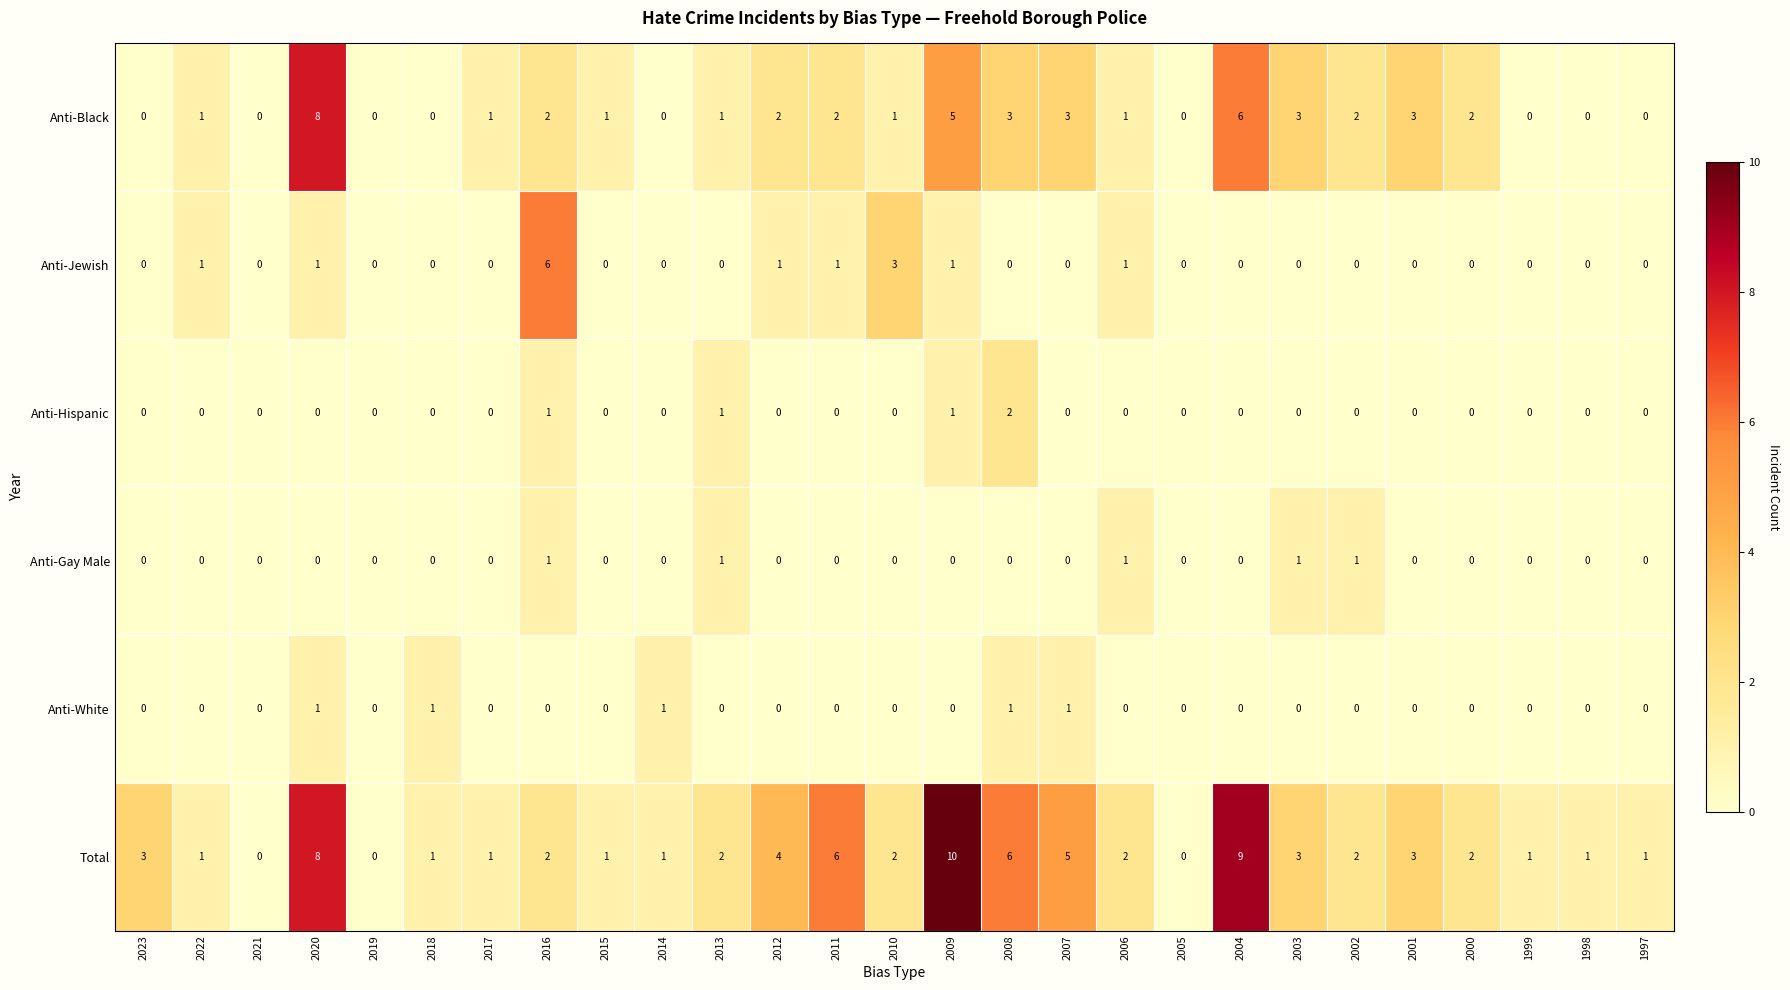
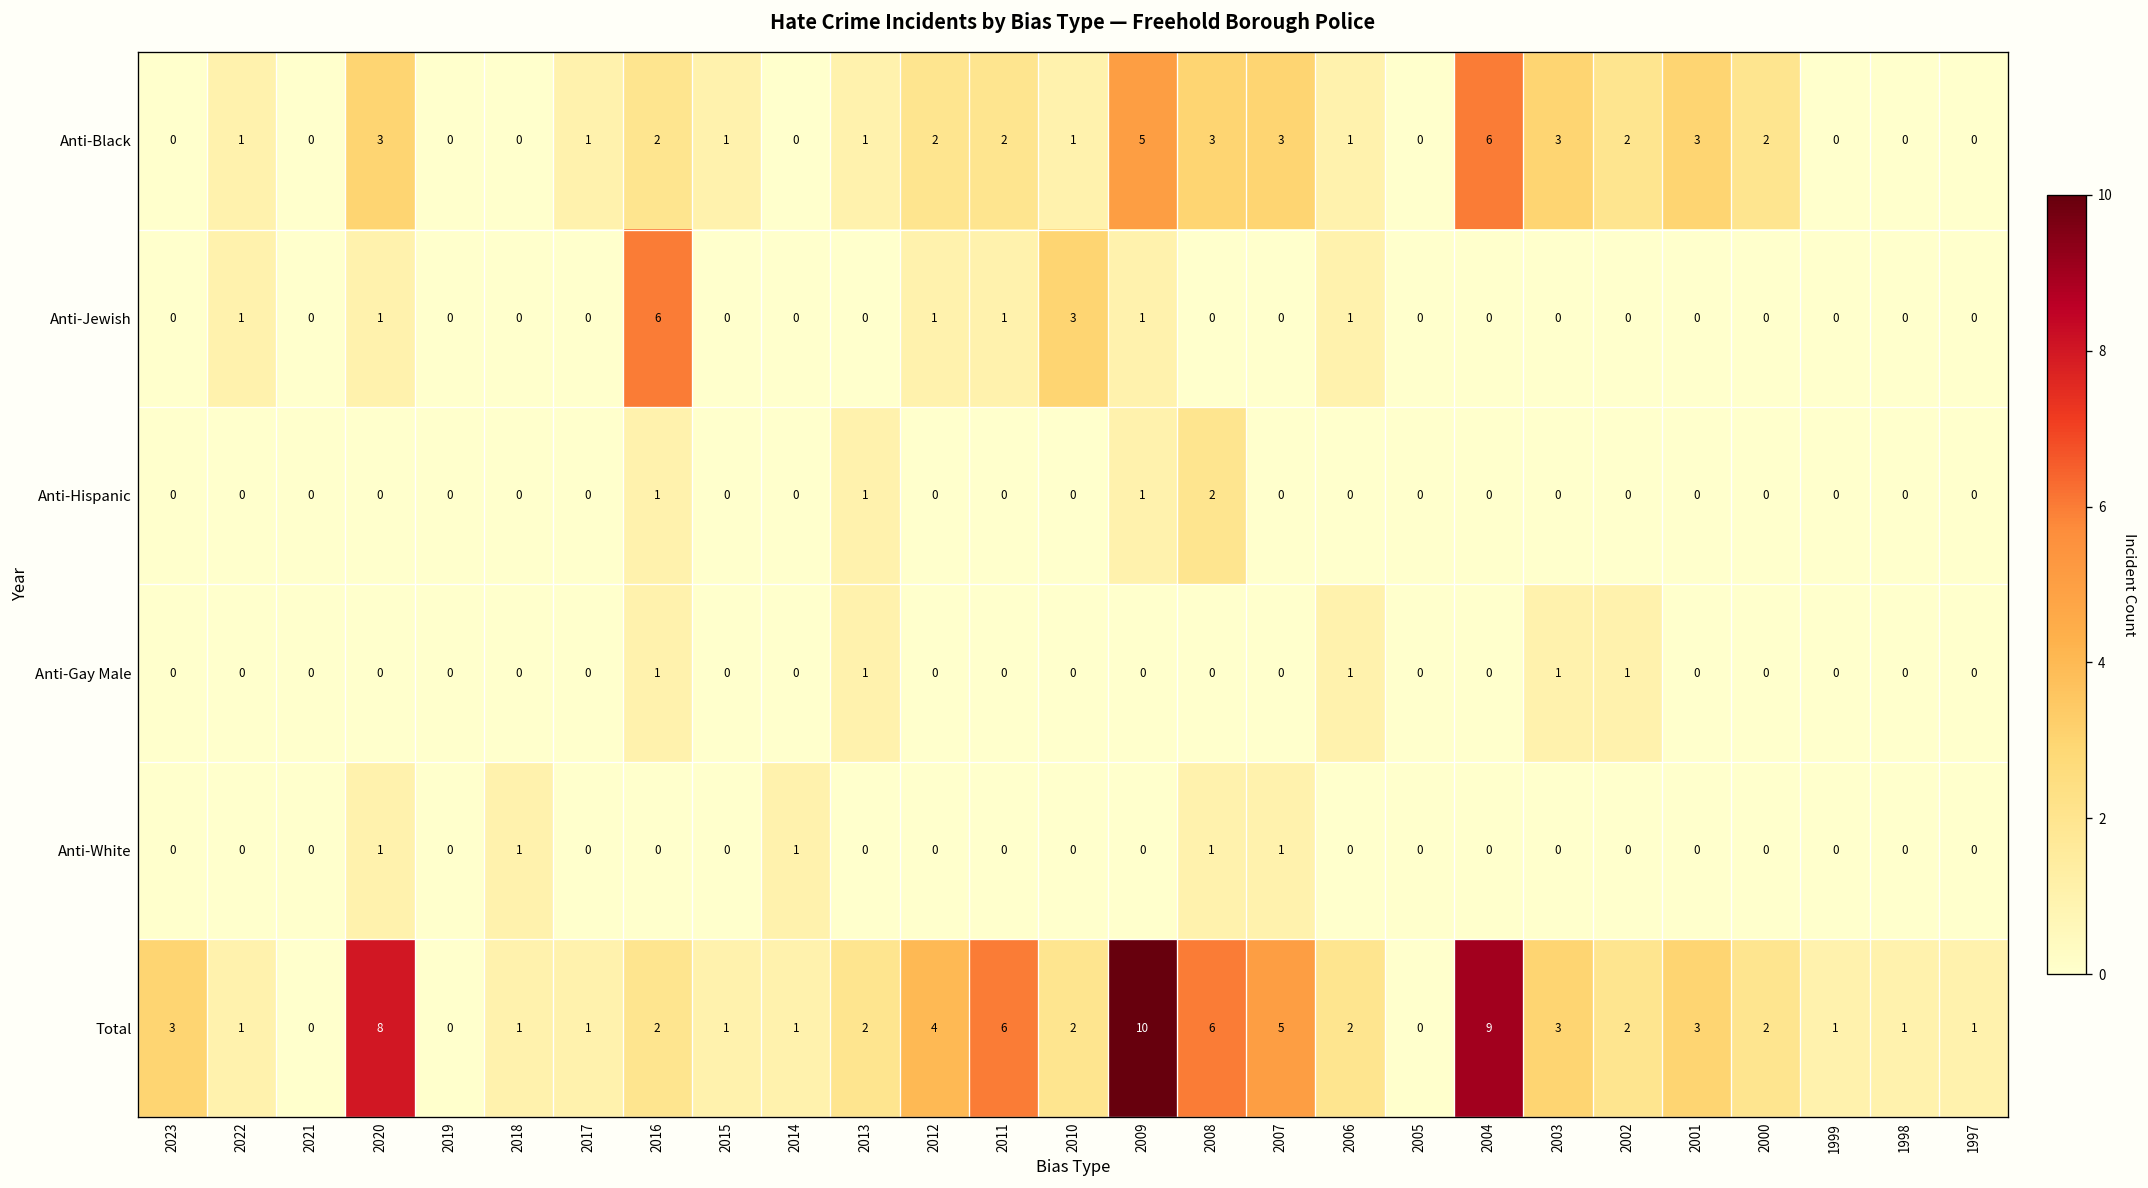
Anti-Black, 2020: 8 -> 3
